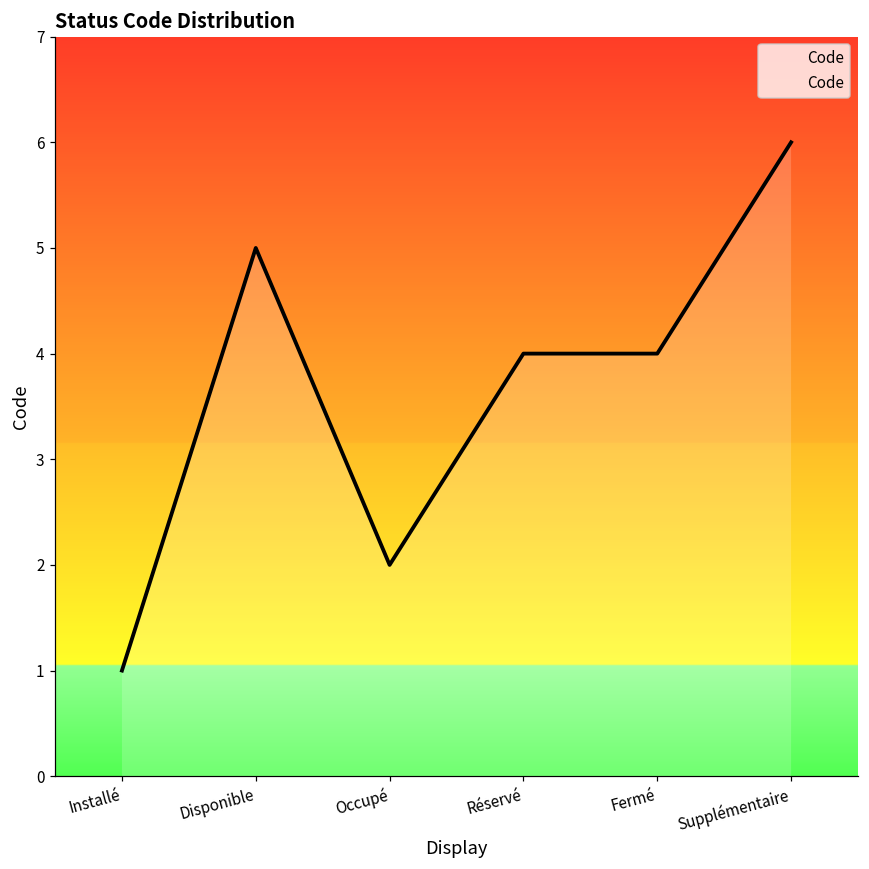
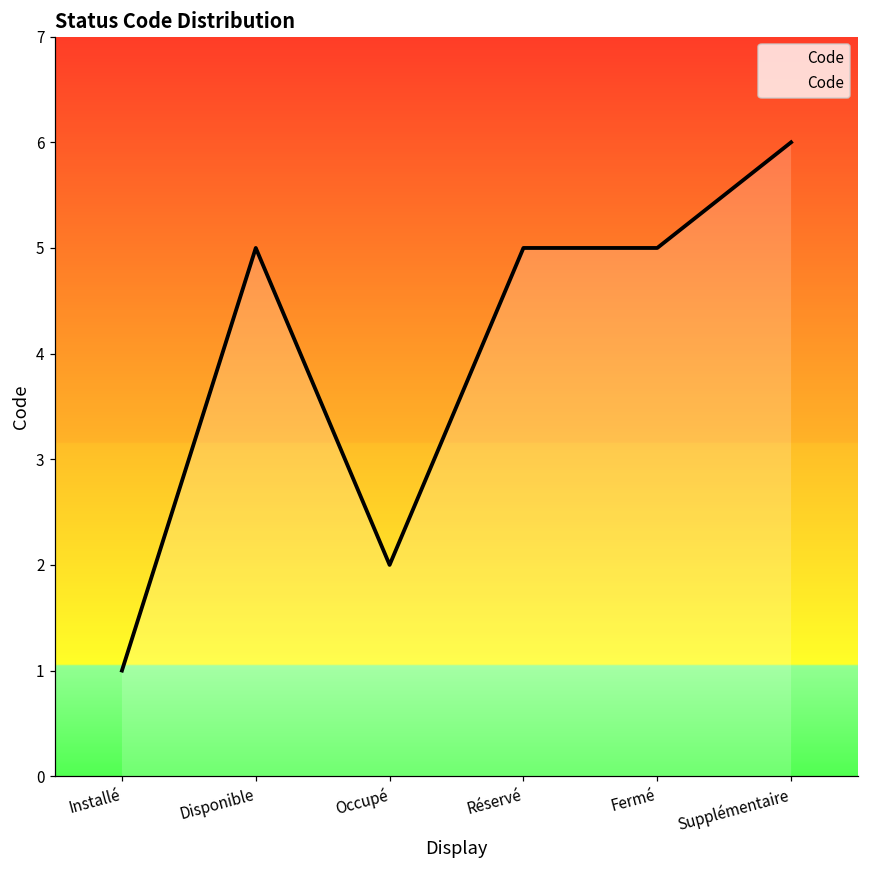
Réservé: 4 -> 5
Fermé: 4 -> 5
